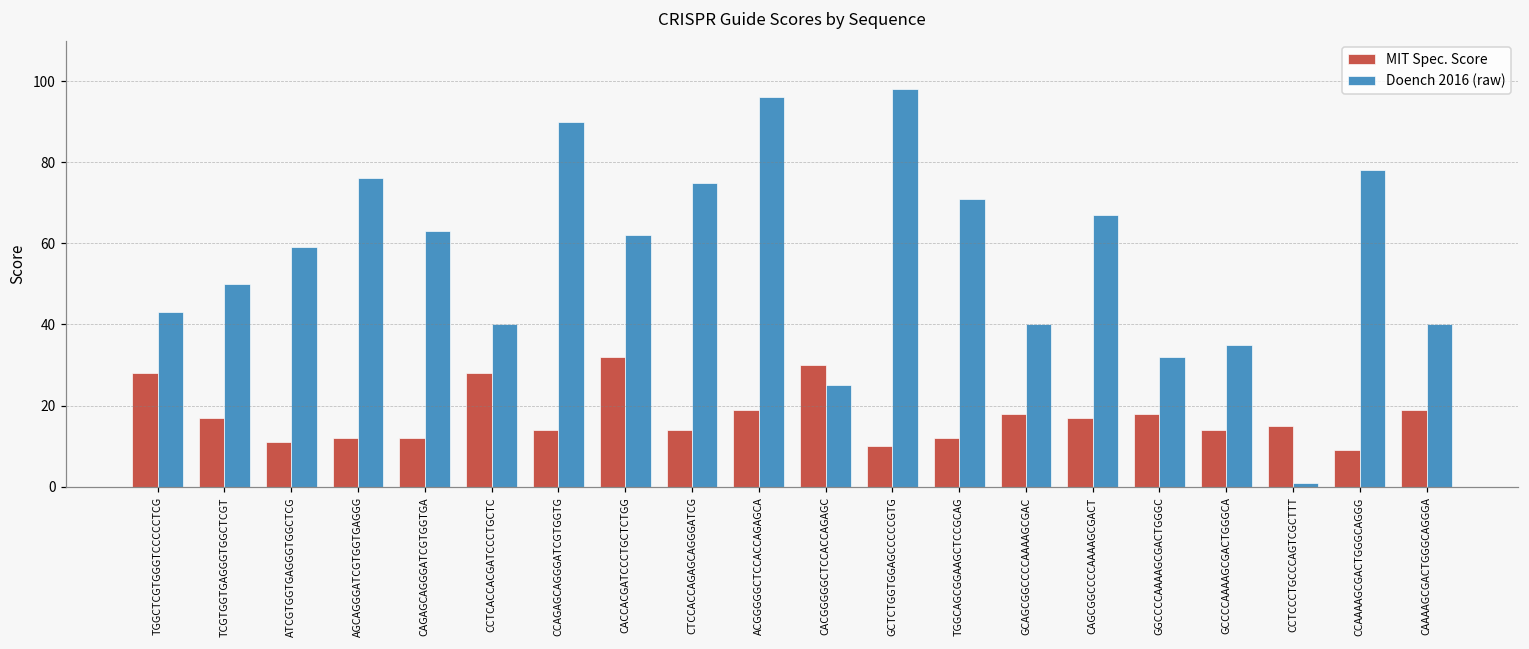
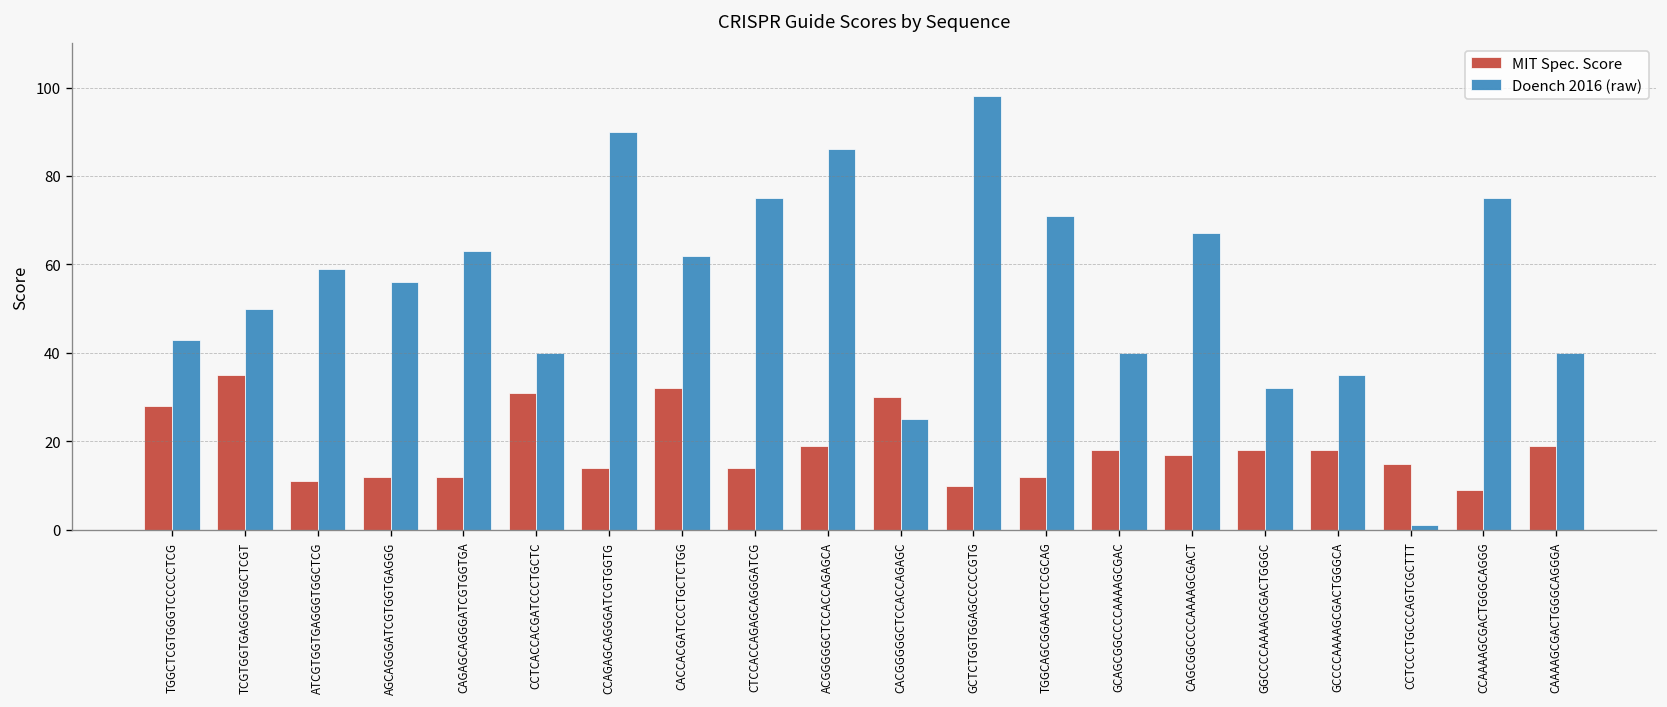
MIT Spec. Score, TCGTGGTGAGGGTGGCTCGT: 17 -> 35
Doench 2016 (raw), AGCAGGGATCGTGGTGAGGG: 76 -> 56
MIT Spec. Score, CCTCACCACGATCCCTGCTC: 28 -> 31
Doench 2016 (raw), ACGGGGGCTCCACCAGAGCA: 96 -> 86
MIT Spec. Score, GCCCCAAAAGCGACTGGGCA: 14 -> 18
Doench 2016 (raw), CCAAAAGCGACTGGGCAGGG: 78 -> 75
